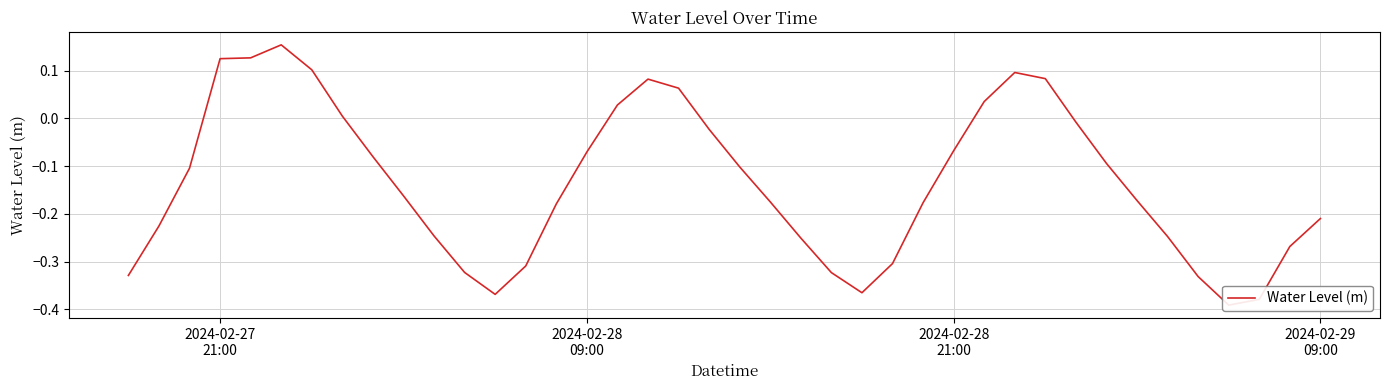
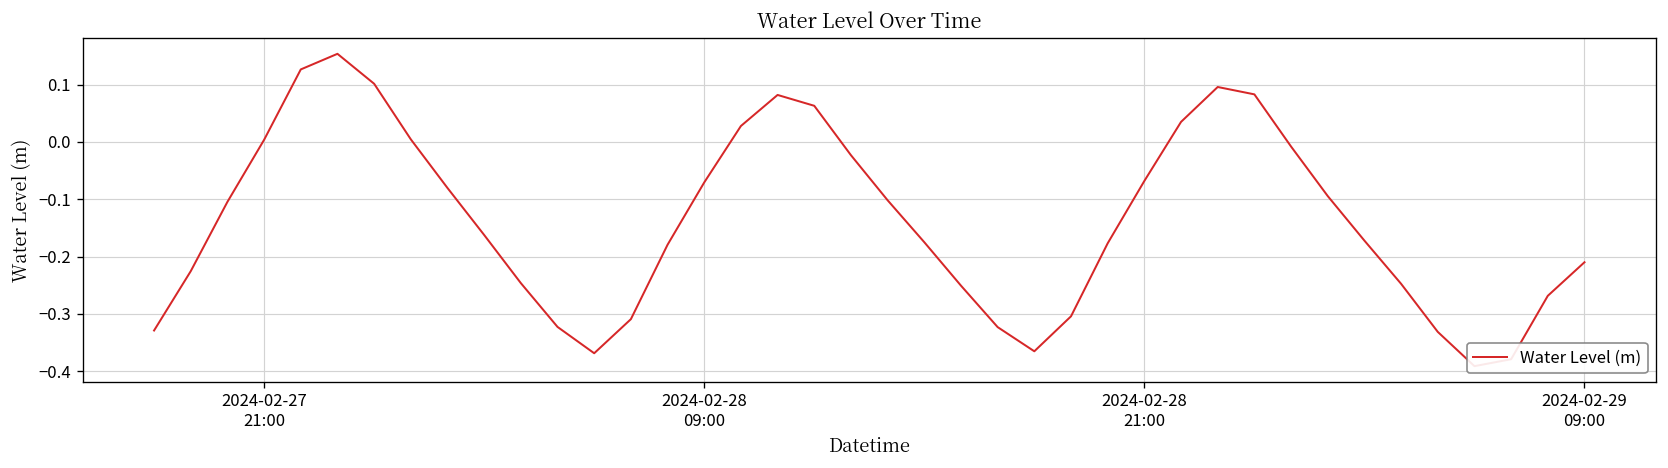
2024-02-27 21:00: 0.12 -> 0.00
